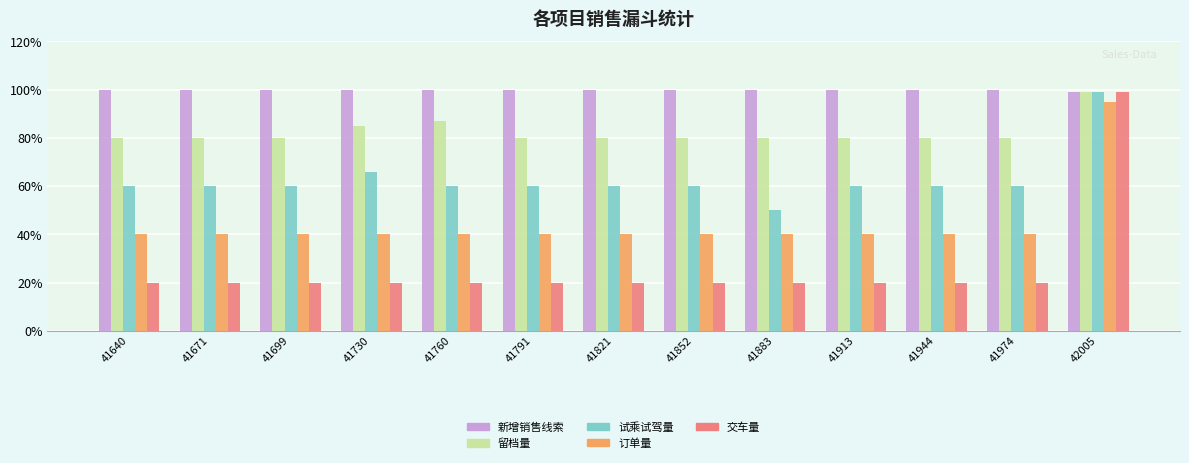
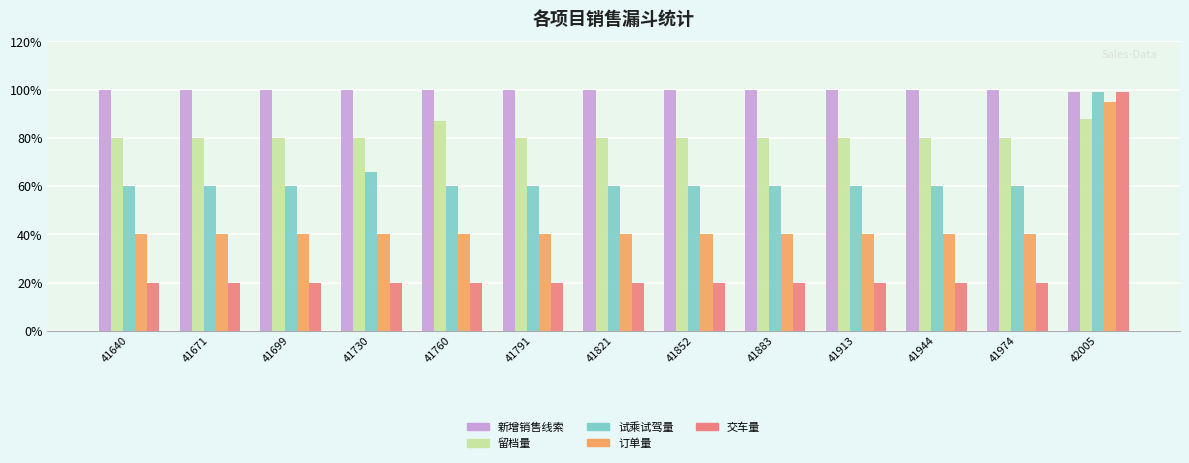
留档量, 41730: 85% -> 80%
试乘试驾量, 41883: 50% -> 60%
留档量, 42005: 99% -> 88%
